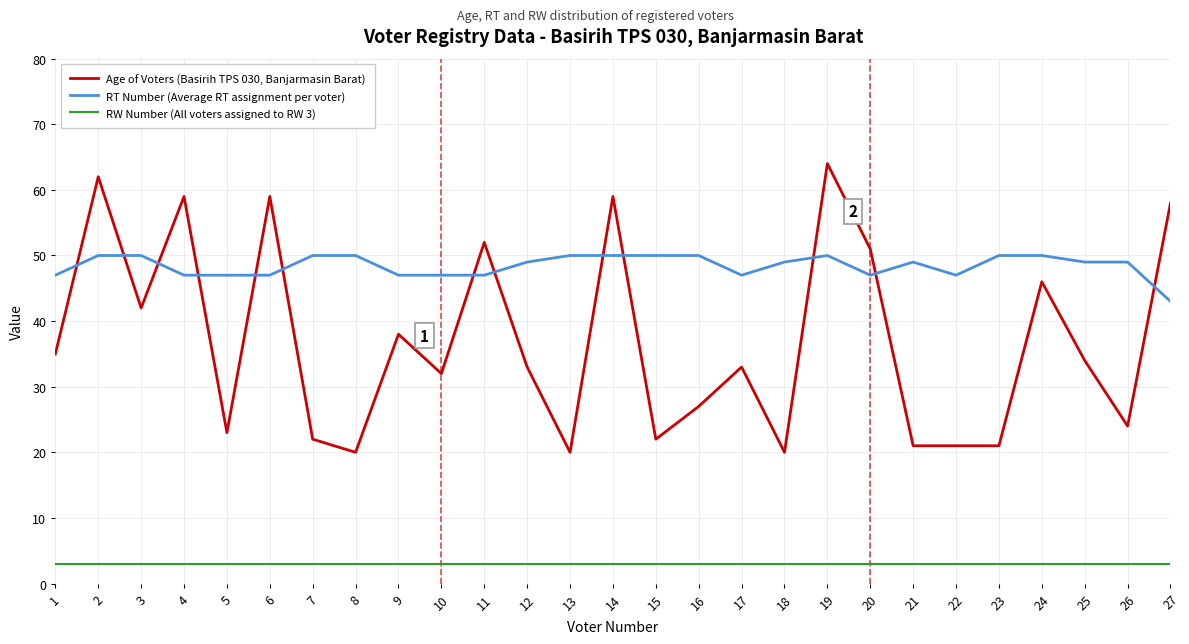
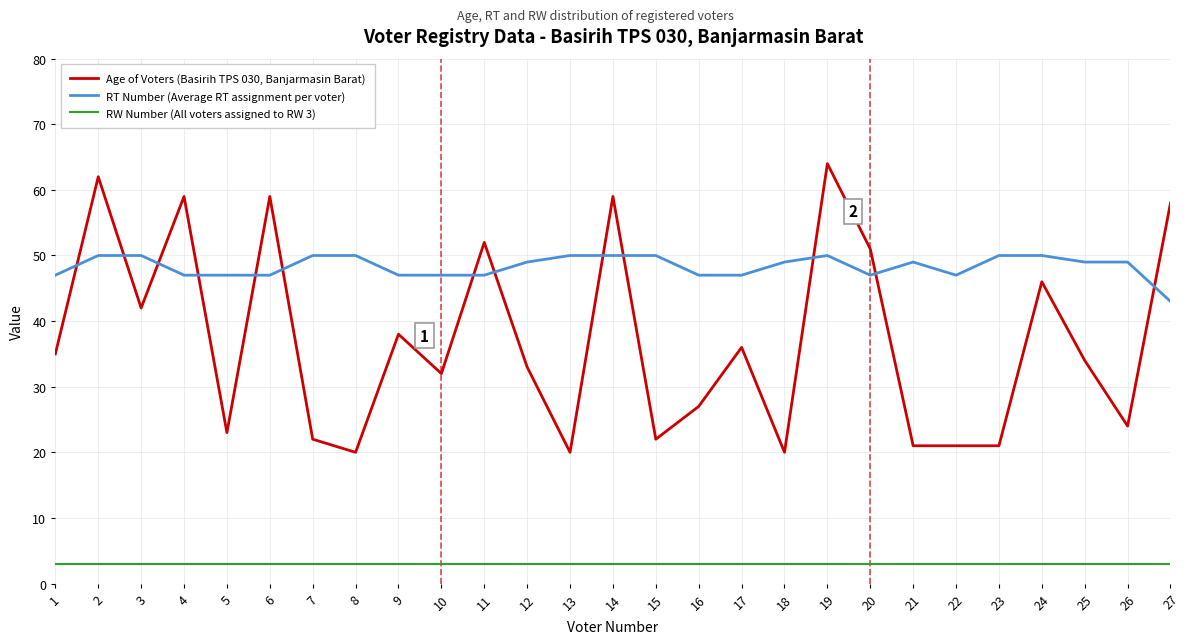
RT Number (Average RT assignment per voter), 16: 50 -> 47
Age of Voters (Basirih TPS 030, Banjarmasin Barat), 17: 33 -> 36
